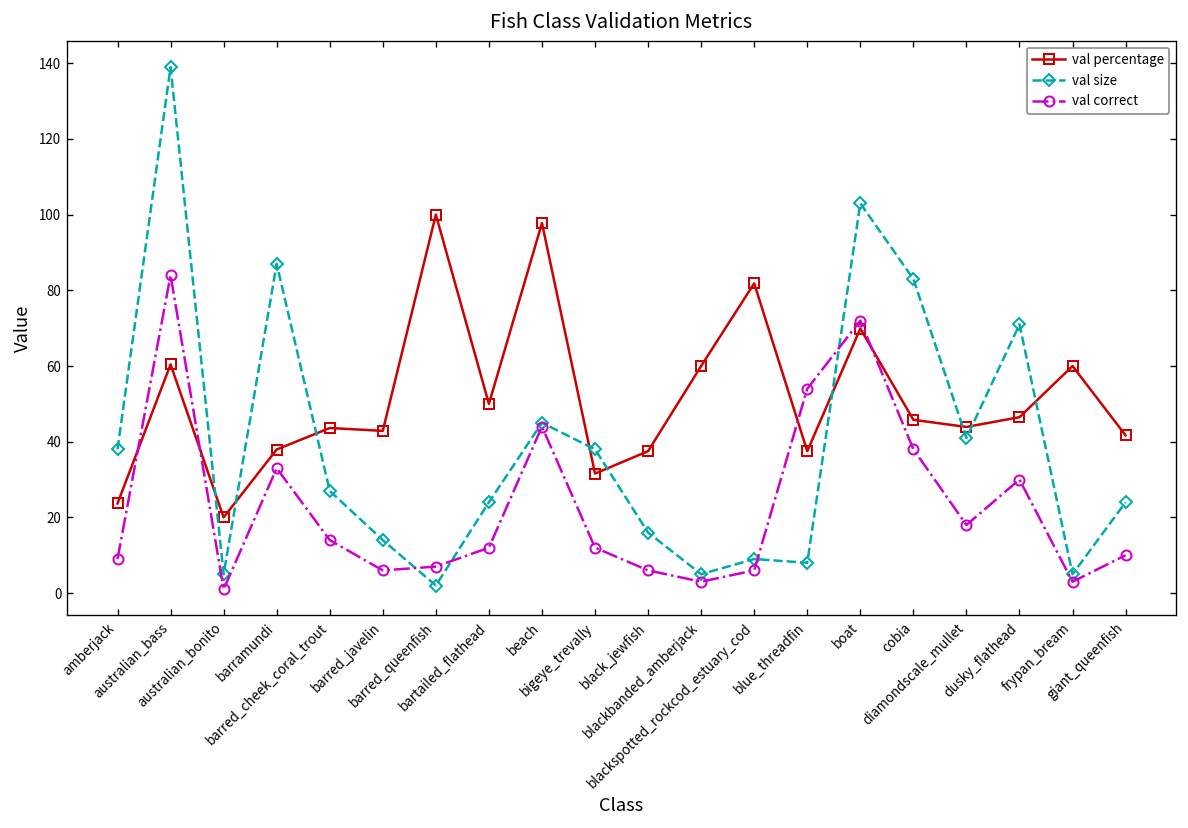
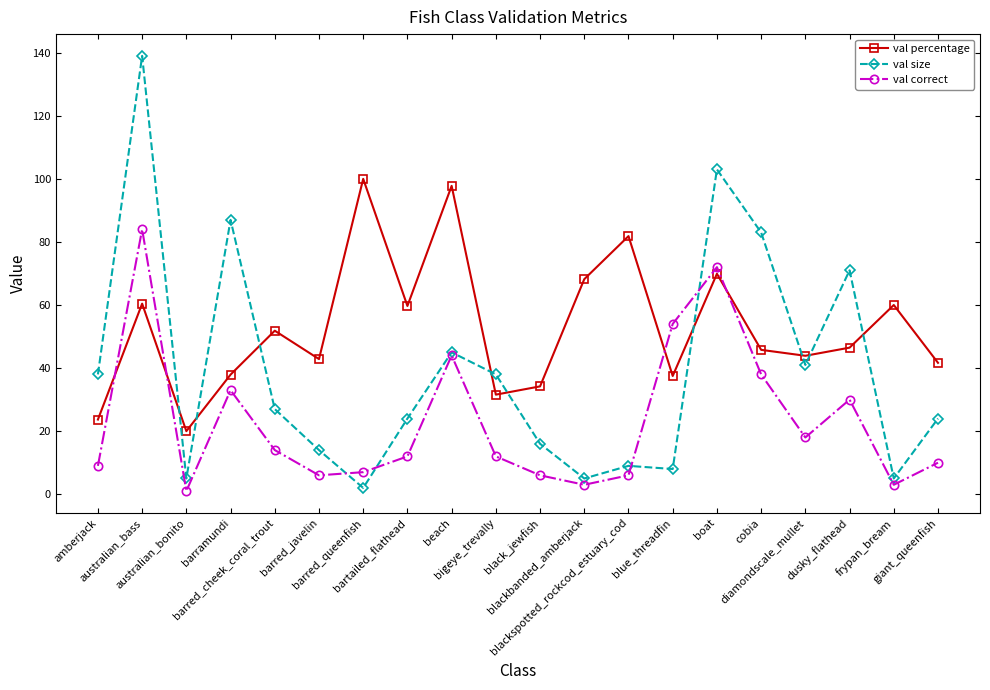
val percentage, barred_cheek_coral_trout: 44 -> 52
val percentage, bartailed_flathead: 50 -> 60
val percentage, black_jewfish: 38 -> 34
val percentage, blackbanded_amberjack: 60 -> 68
